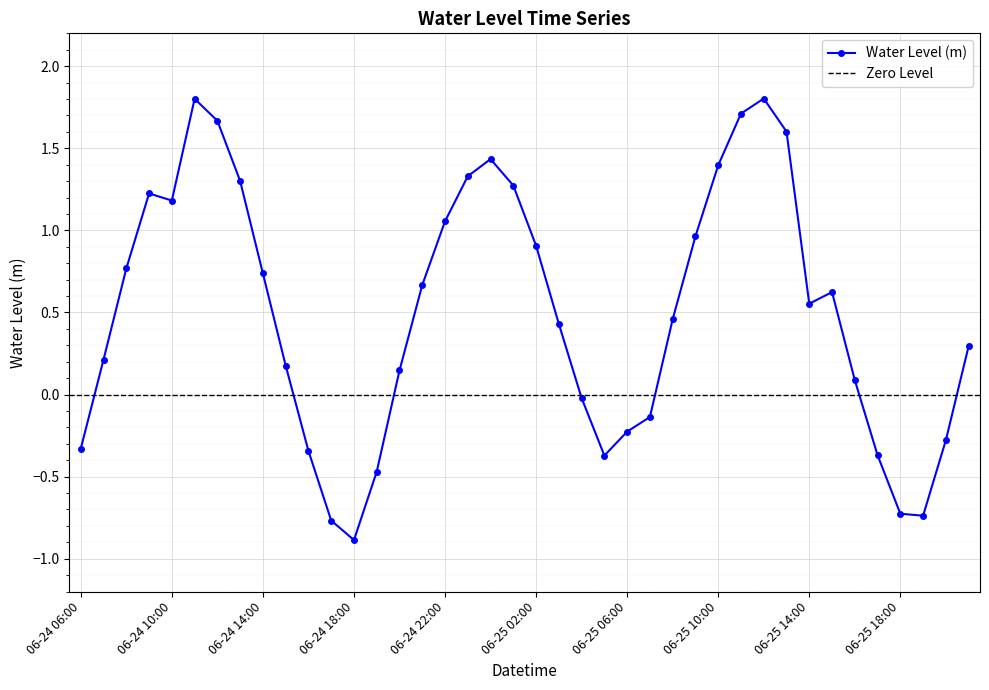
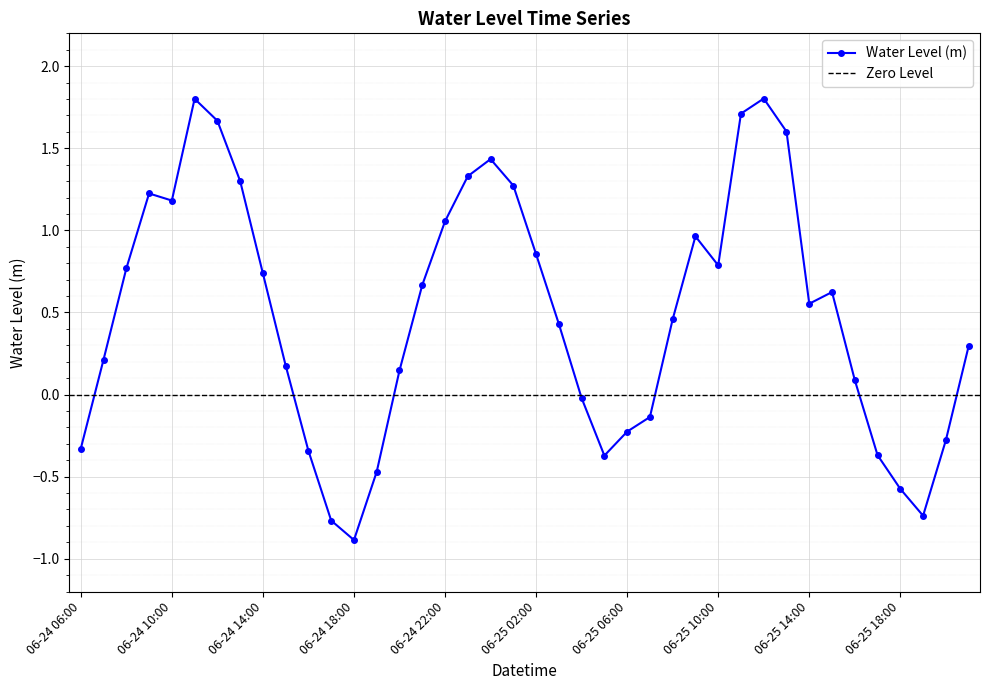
06-25 02:00: 0.91 -> 0.85
06-25 10:00: 1.40 -> 0.79
06-25 18:00: -0.73 -> -0.57
